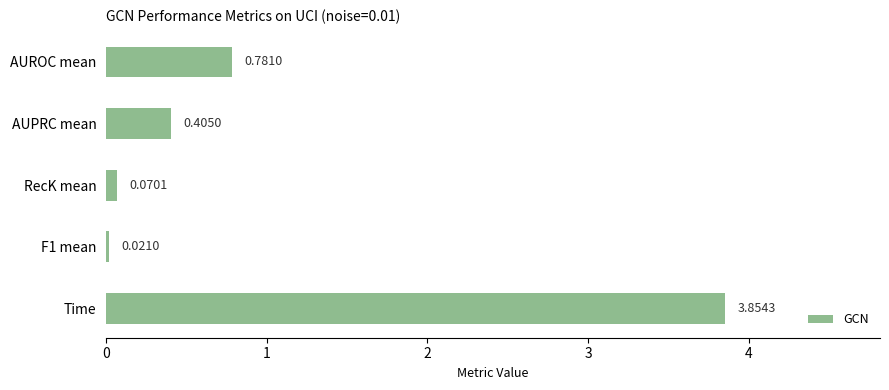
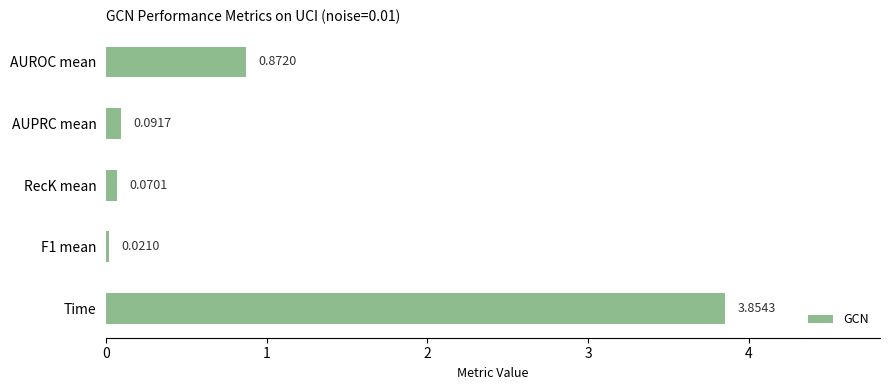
AUROC mean: 0.7810 -> 0.8720
AUPRC mean: 0.4050 -> 0.0917
